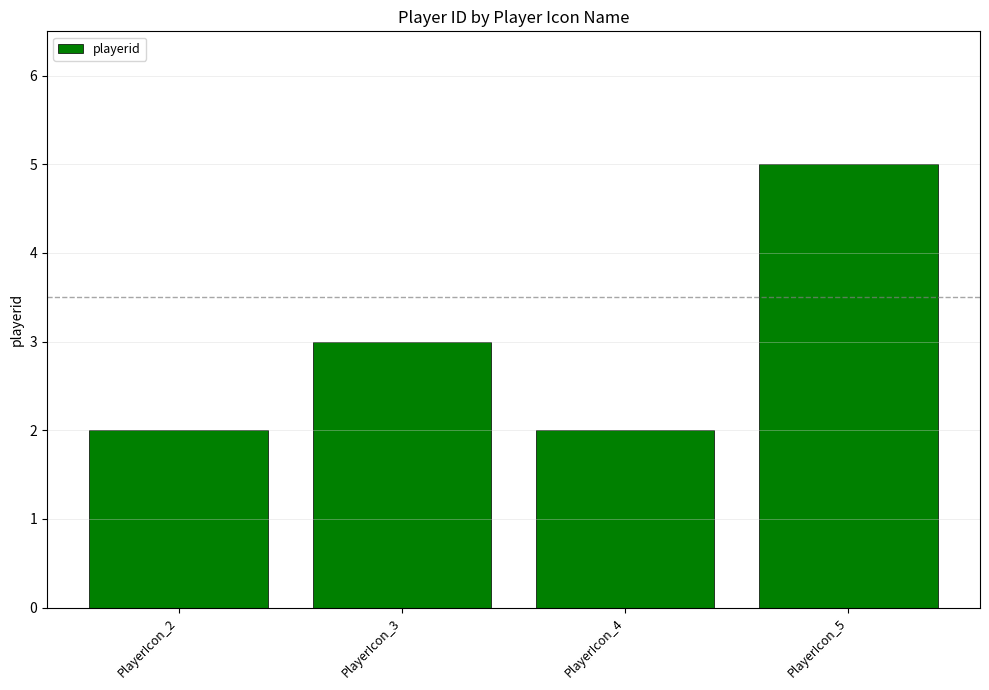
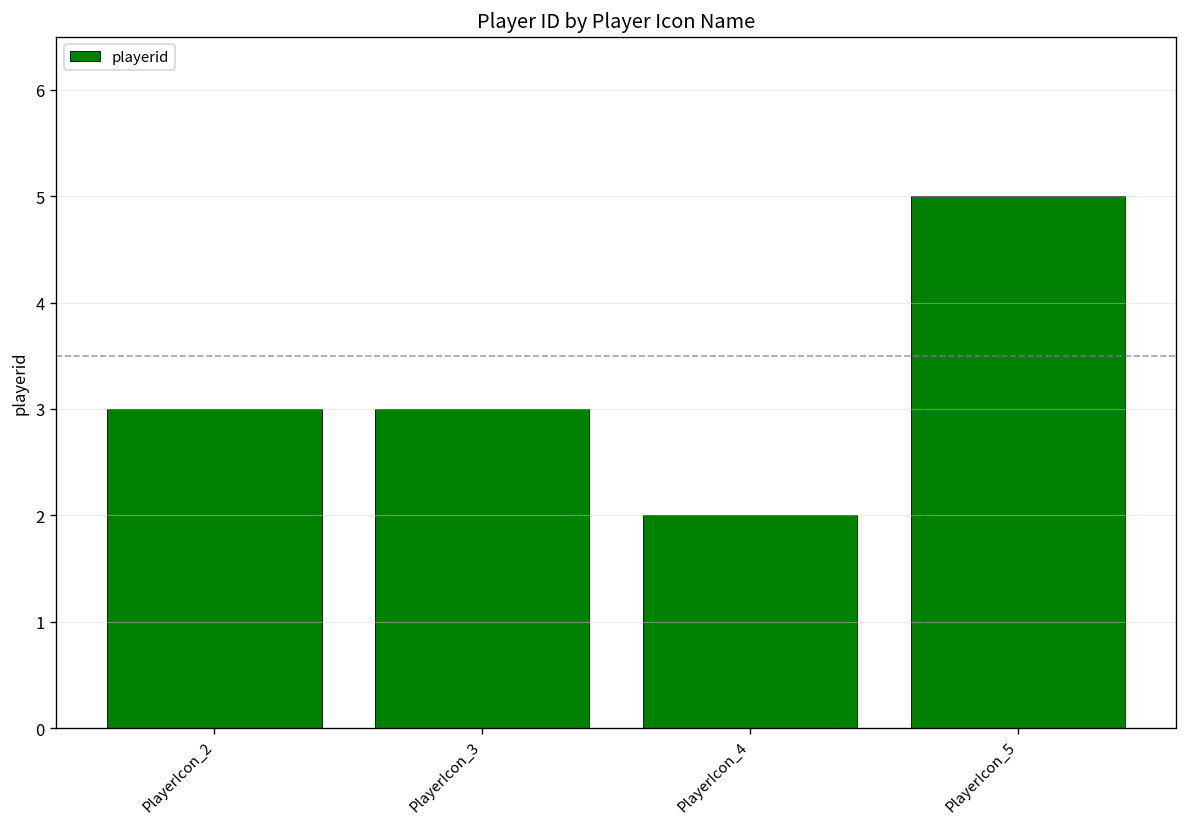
PlayerIcon_2: 2 -> 3
